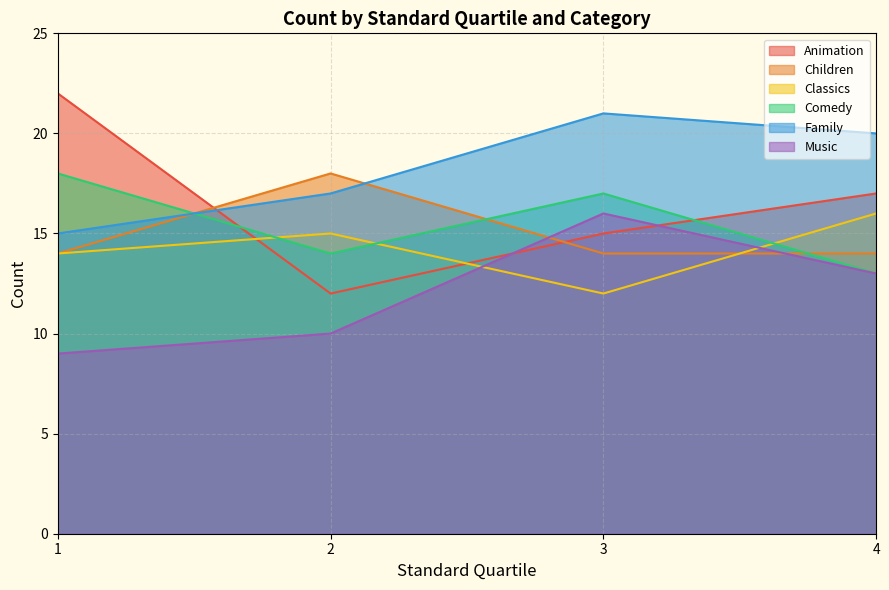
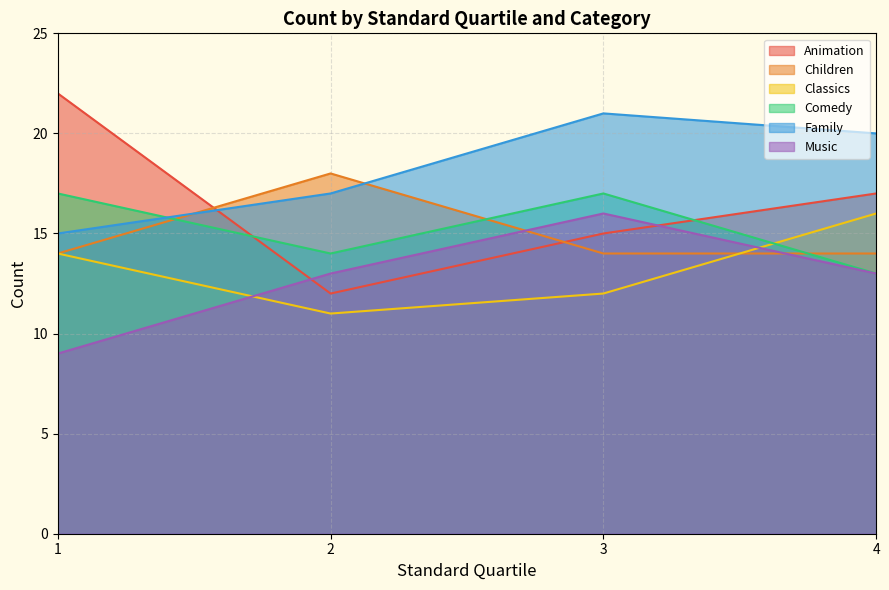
Comedy, 1: 18 -> 17
Classics, 2: 15 -> 11
Music, 2: 10 -> 13
